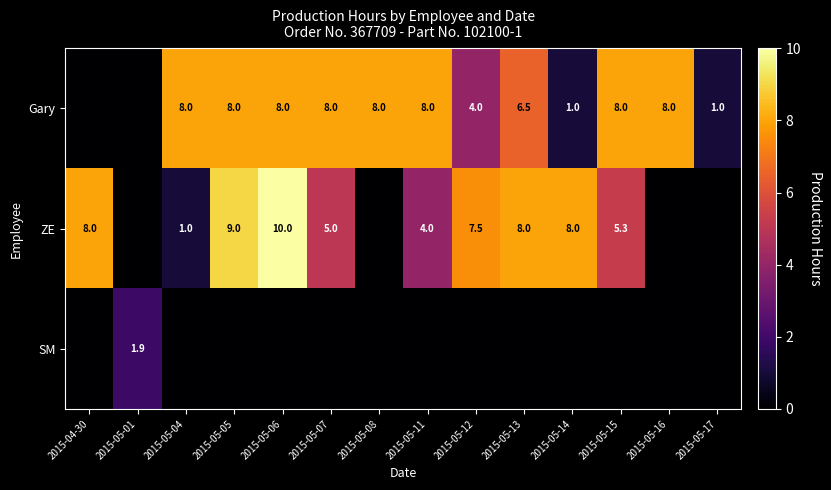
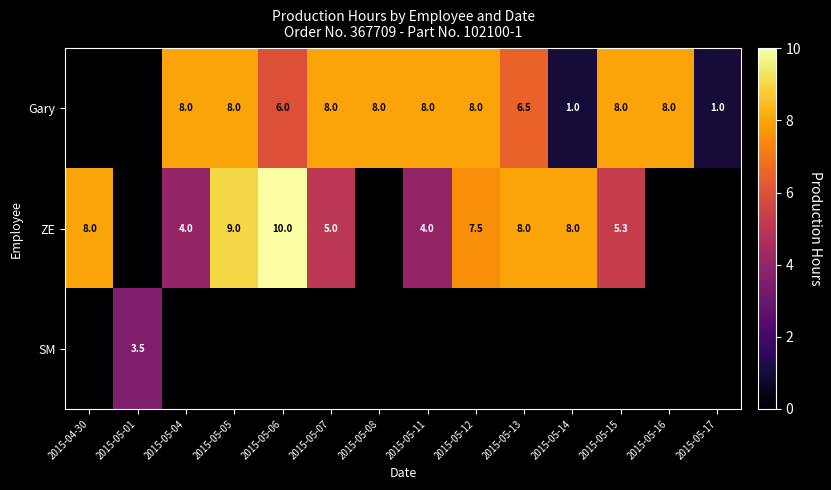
Gary, 2015-05-06: 8.0 -> 6.0
Gary, 2015-05-12: 4.0 -> 8.0
ZE, 2015-05-04: 1.0 -> 4.0
SM, 2015-05-01: 1.9 -> 3.5
